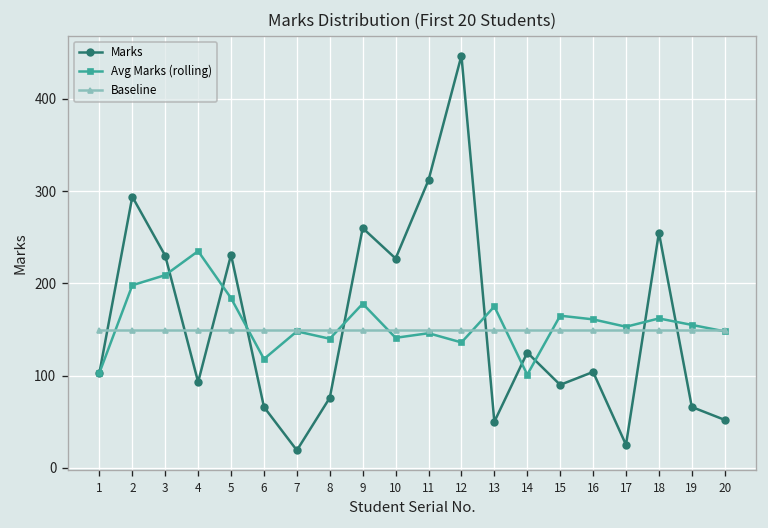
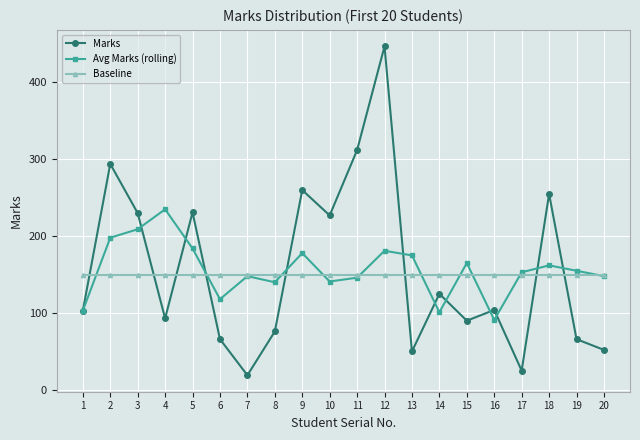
Avg Marks (rolling), 12: 140 -> 180
Avg Marks (rolling), 16: 160 -> 90
